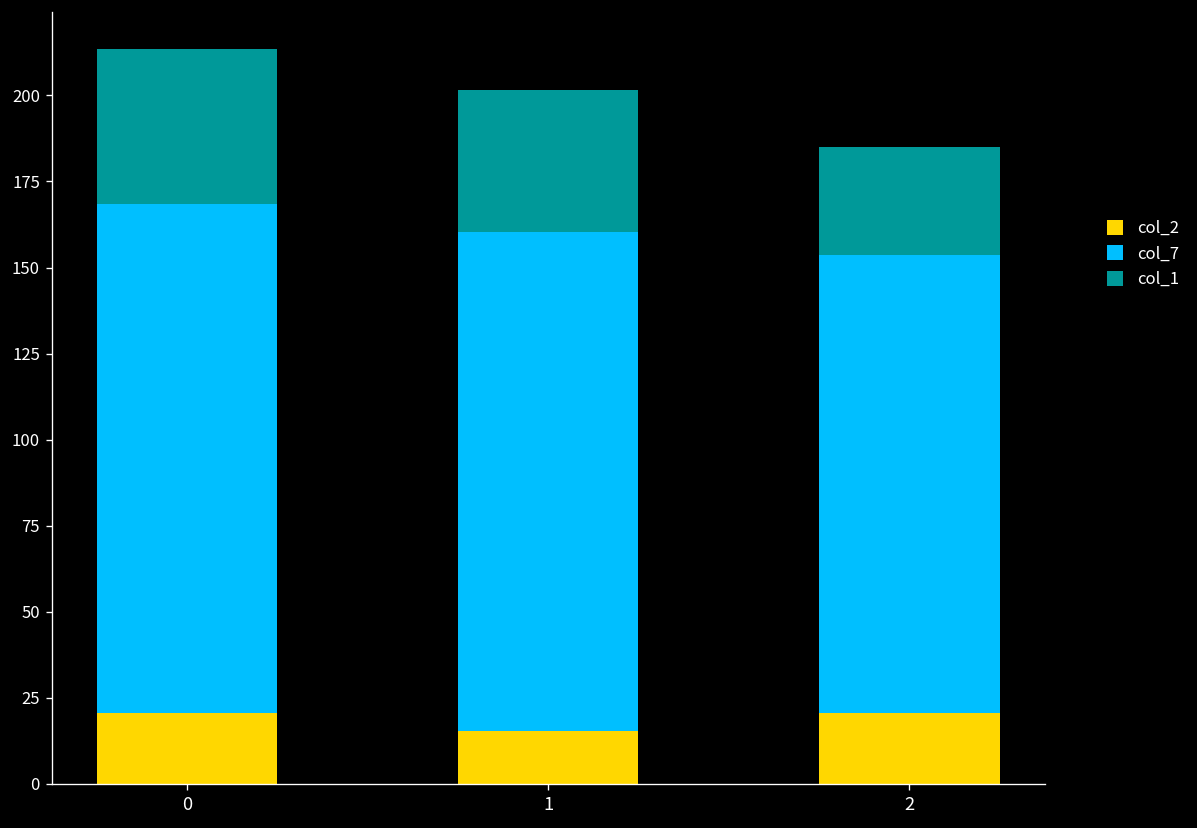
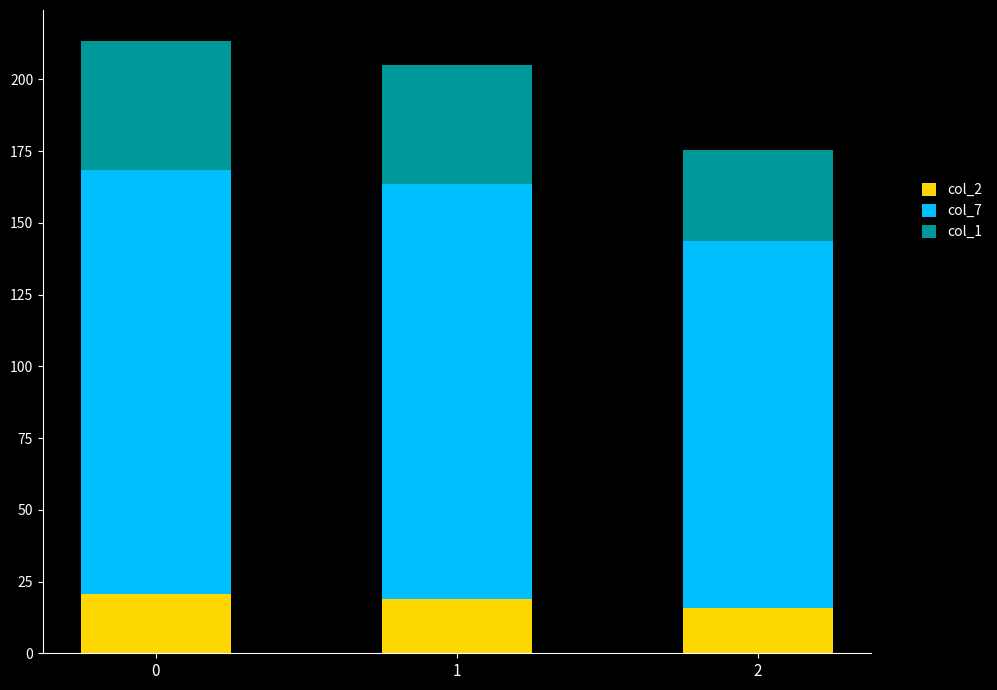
col_2, 1: 15 -> 19
col_2, 2: 21 -> 16
col_7, 2: 133 -> 128
